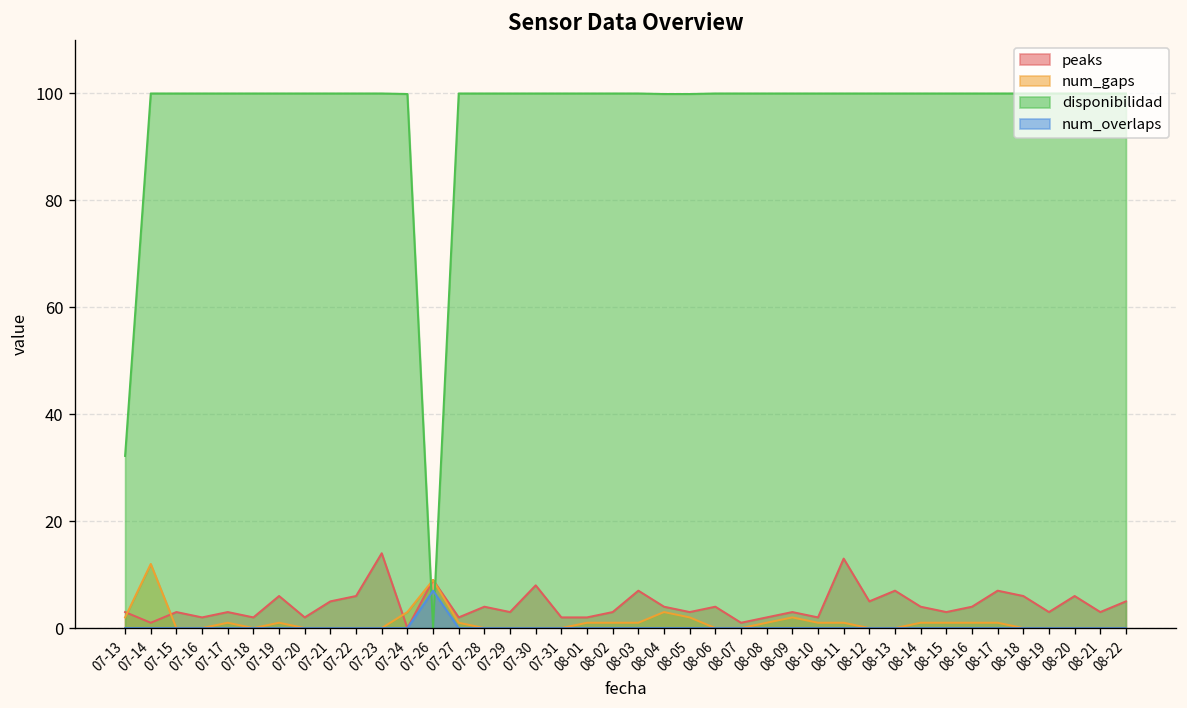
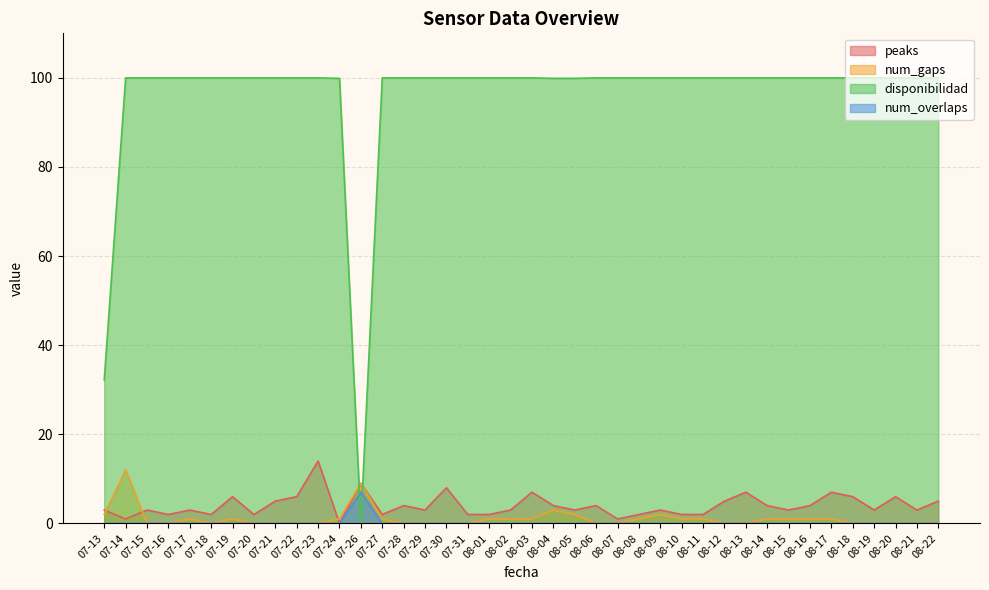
num_gaps, 07-24: 3 -> 1
peaks, 08-11: 13 -> 2
